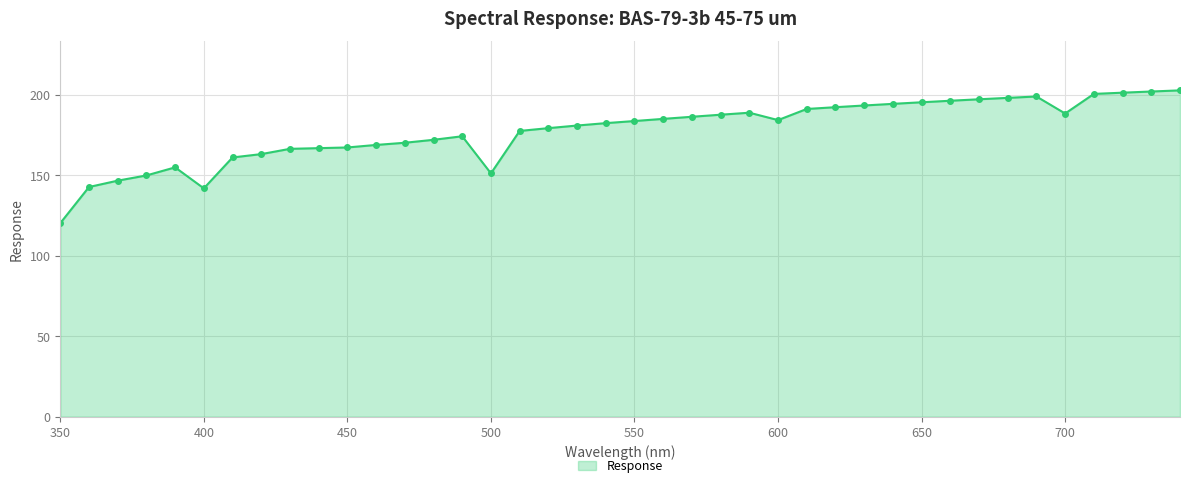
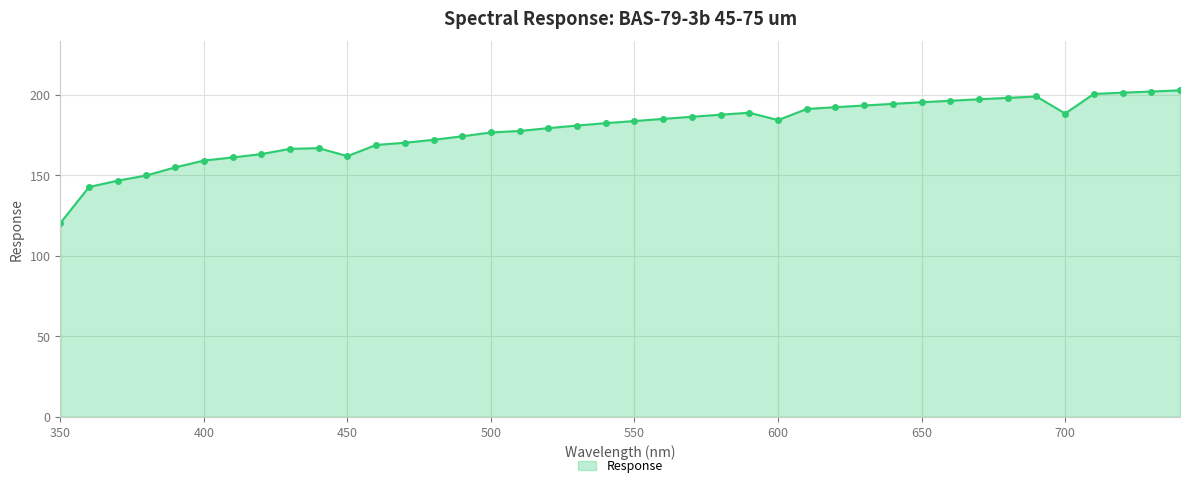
400: 142 -> 159
450: 167 -> 162
500: 151 -> 177
